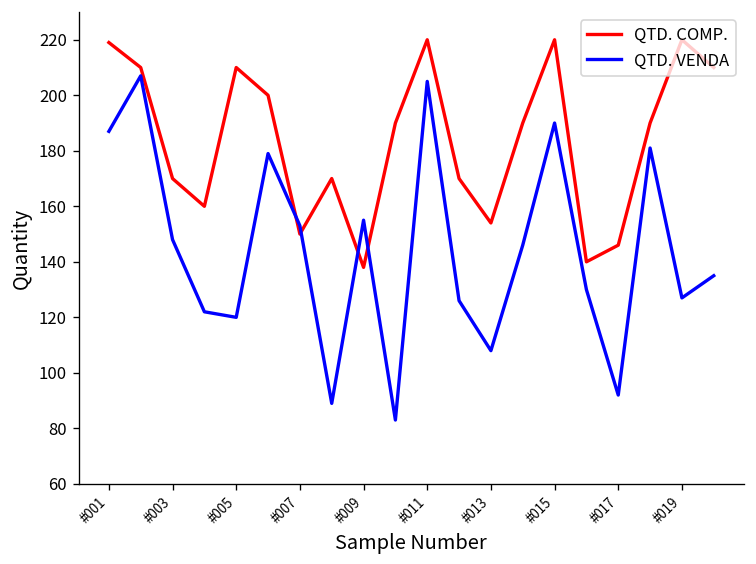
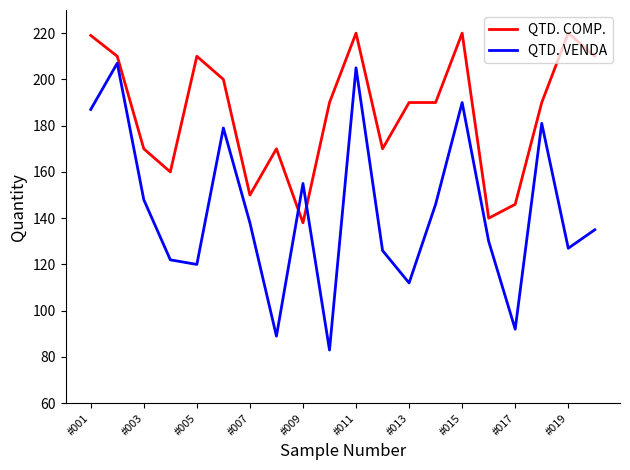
QTD. VENDA, #007: 153 -> 138
QTD. COMP., #013: 154 -> 190
QTD. VENDA, #013: 108 -> 112
